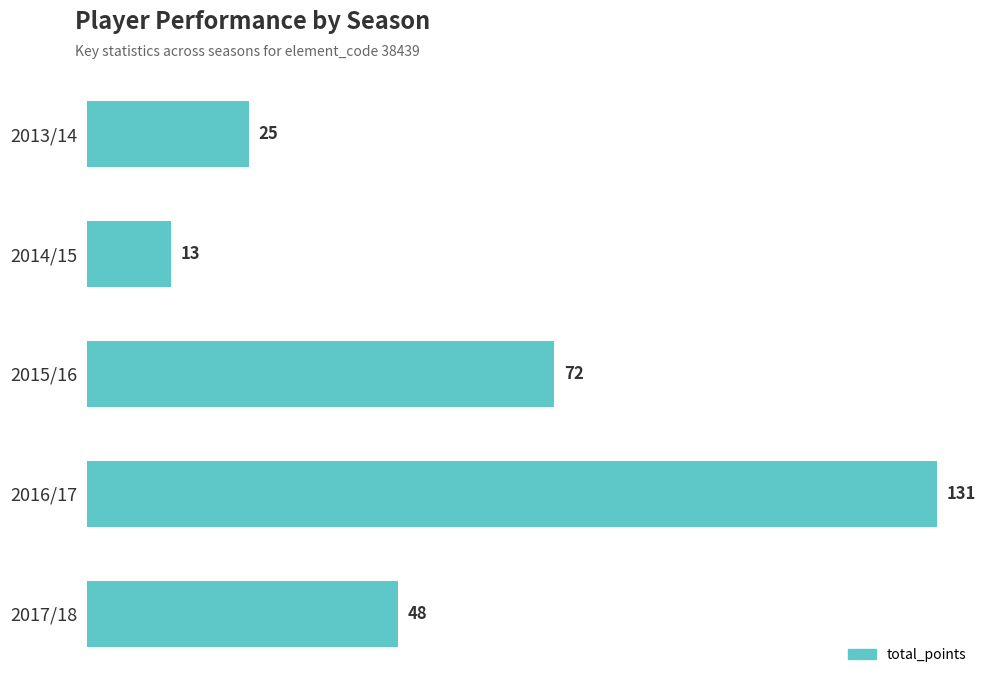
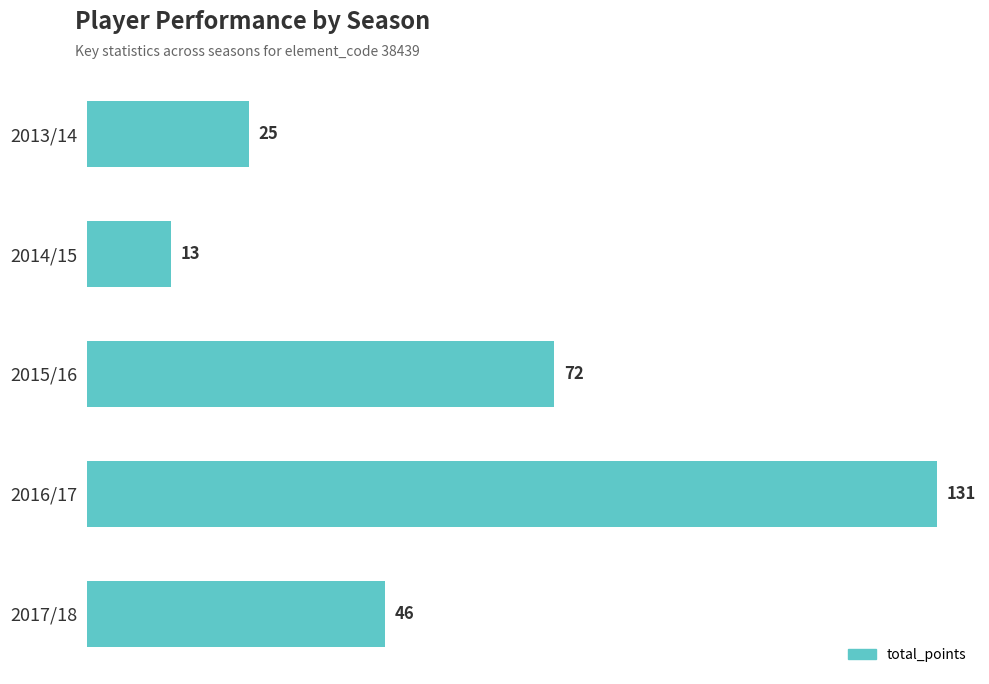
2017/18: 48 -> 46
